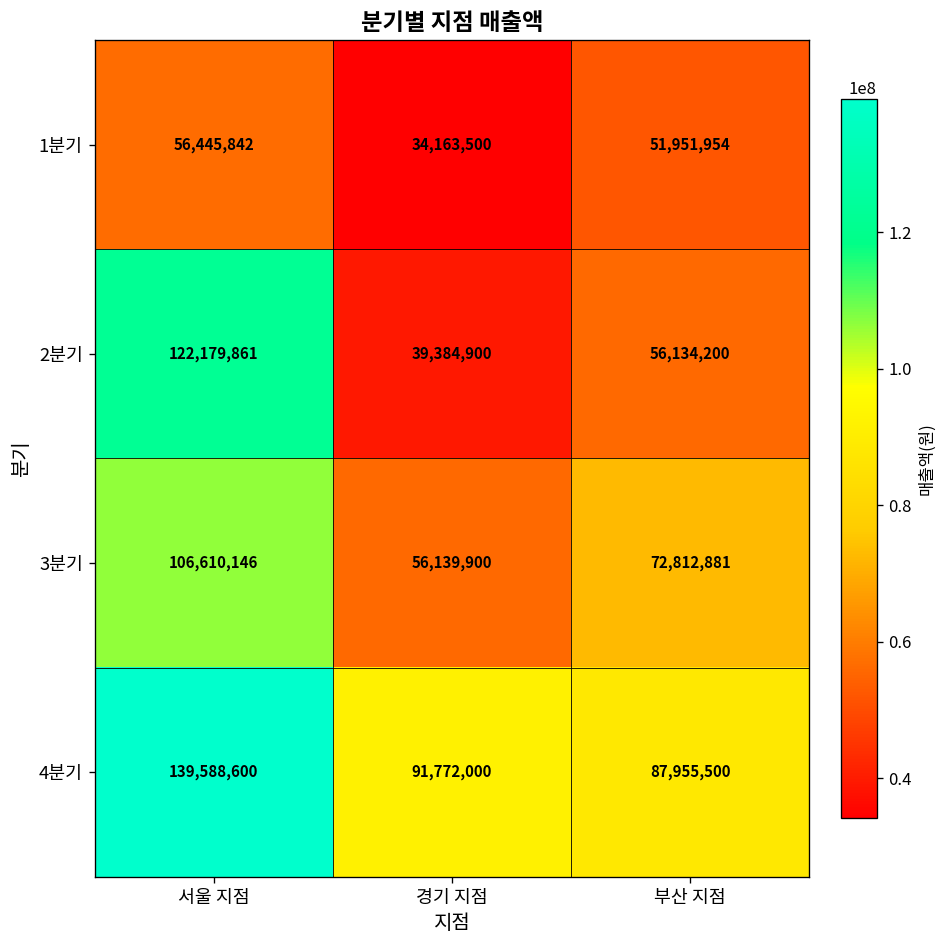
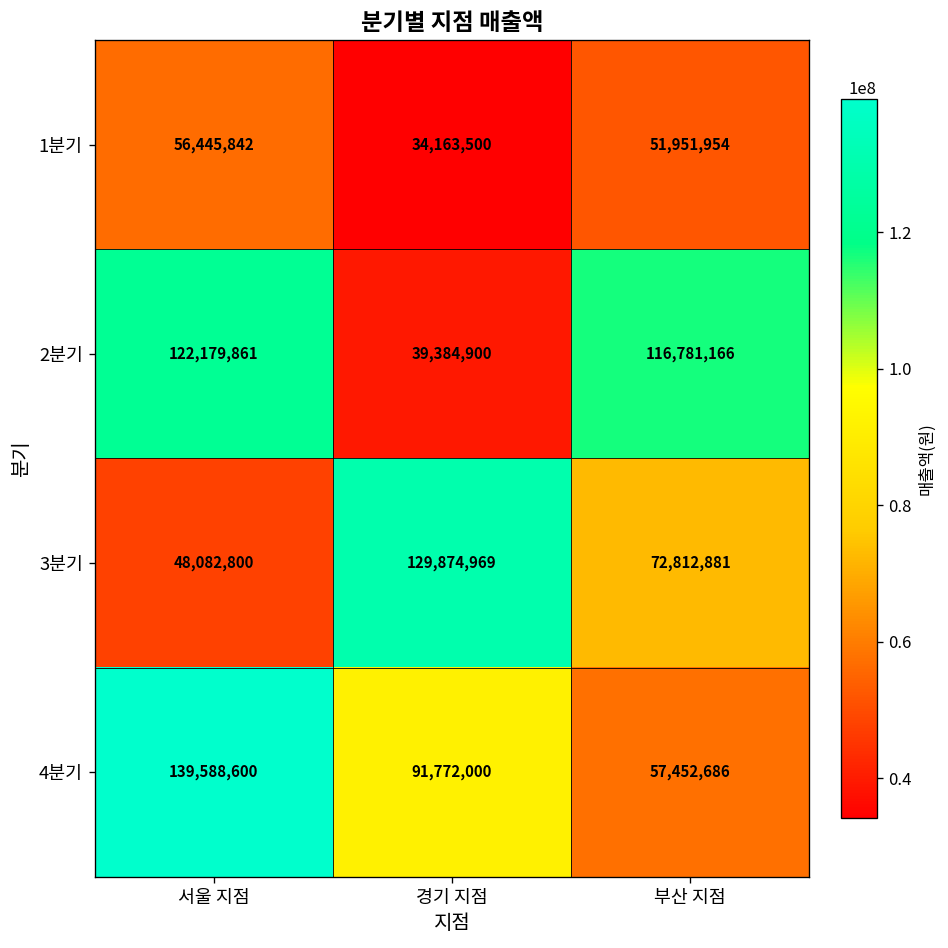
2분기, 부산 지점: 56,134,200 -> 116,781,166
3분기, 서울 지점: 106,610,146 -> 48,082,800
3분기, 경기 지점: 56,139,900 -> 129,874,969
4분기, 부산 지점: 87,955,500 -> 57,452,686
